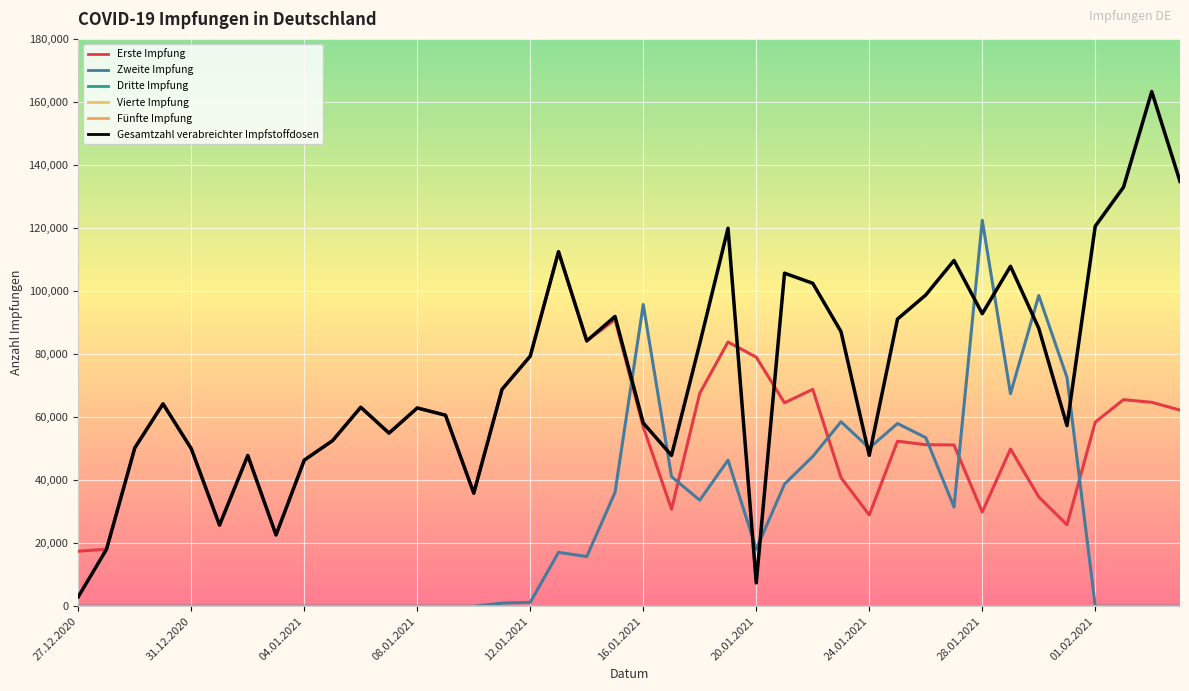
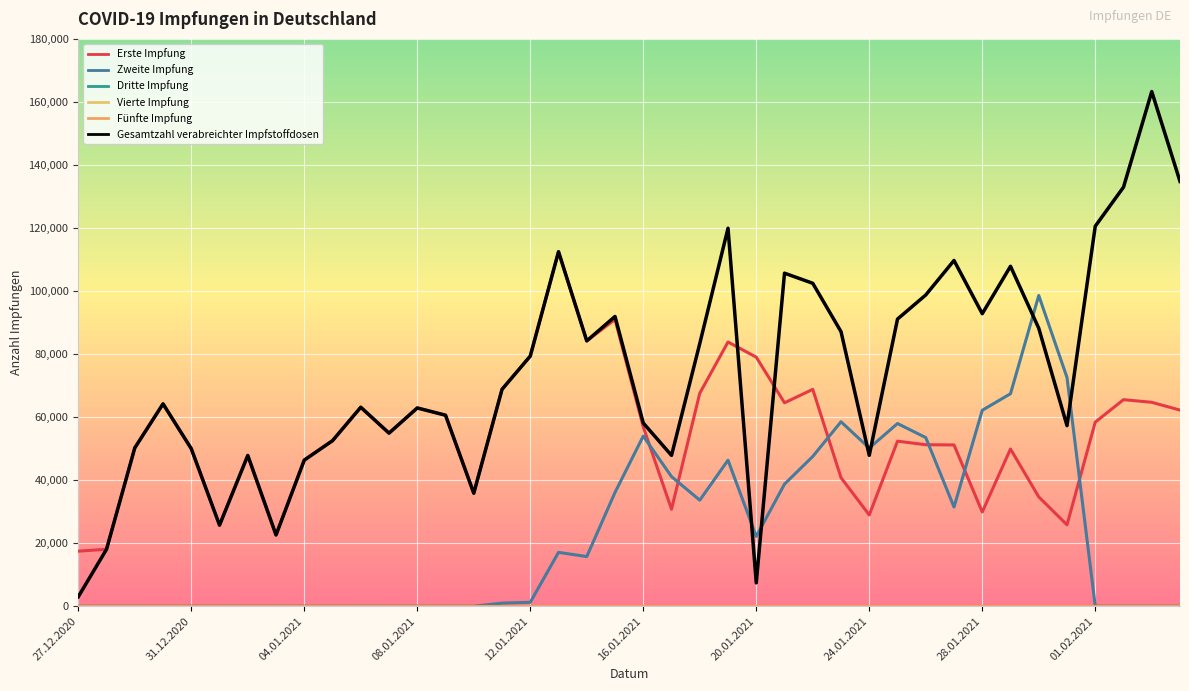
Zweite Impfung, 16.01.2021: 96,000 -> 54,000
Zweite Impfung, 20.01.2021: 18,000 -> 22,000
Zweite Impfung, 28.01.2021: 122,000 -> 62,000
